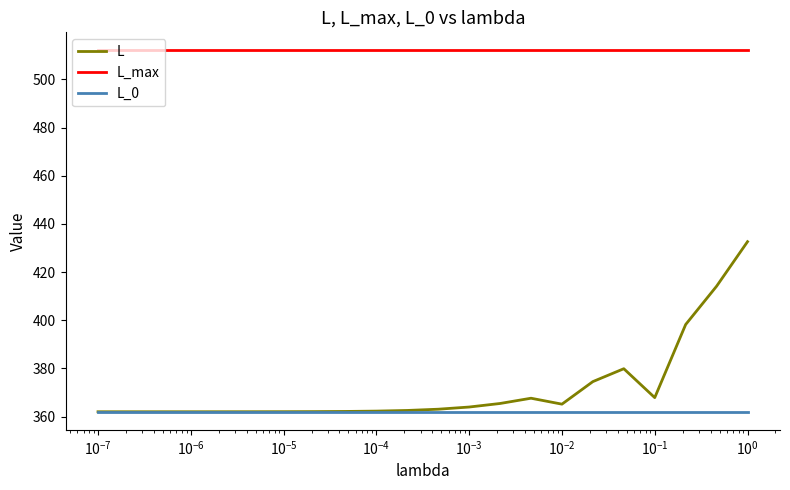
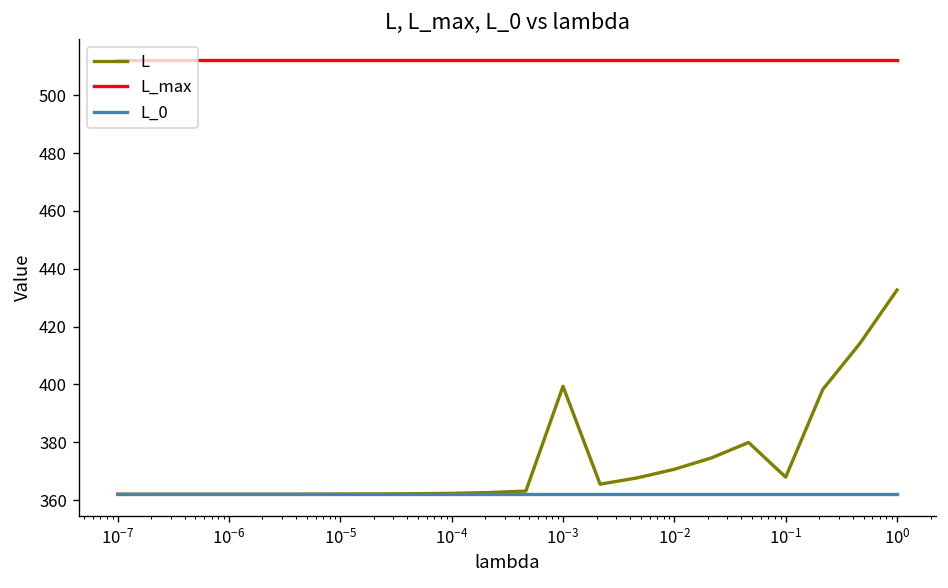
L, 10^-3: 364 -> 399
L, 10^-2: 365 -> 371
